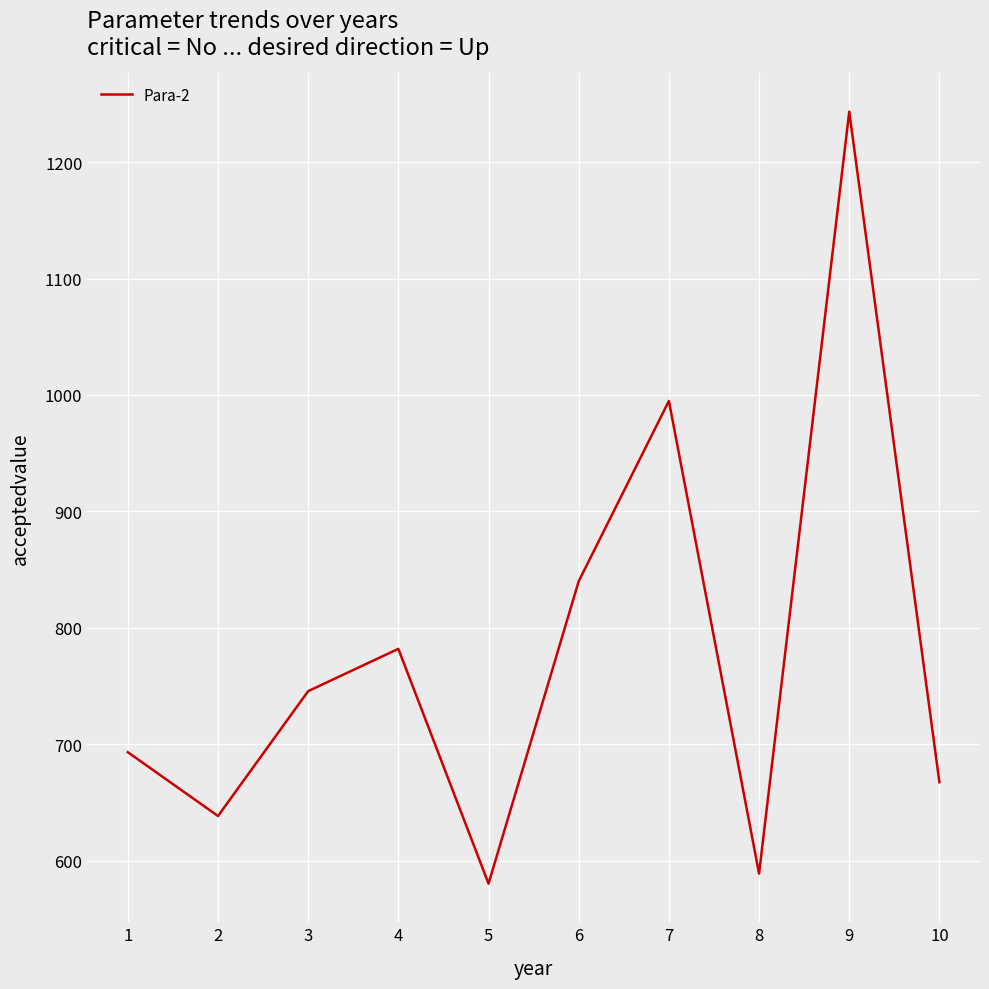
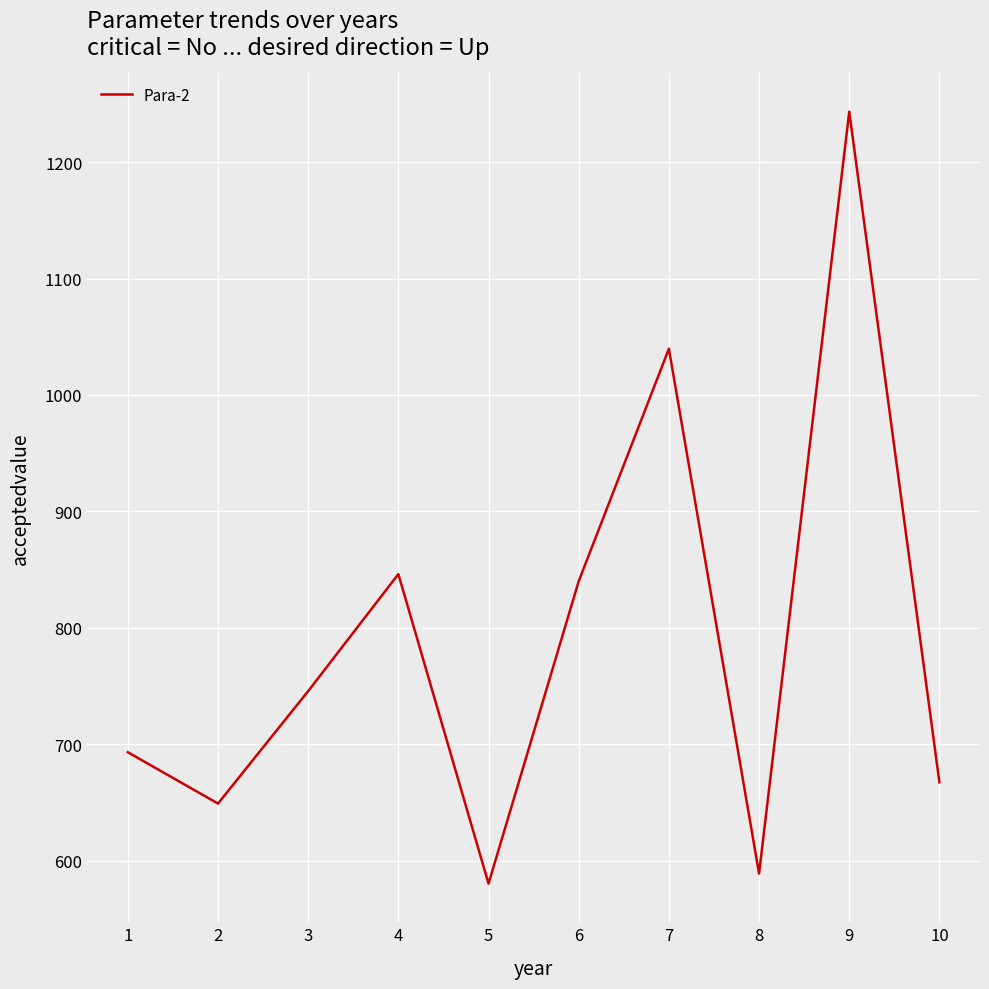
2: 638 -> 649
4: 782 -> 846
7: 995 -> 1040
